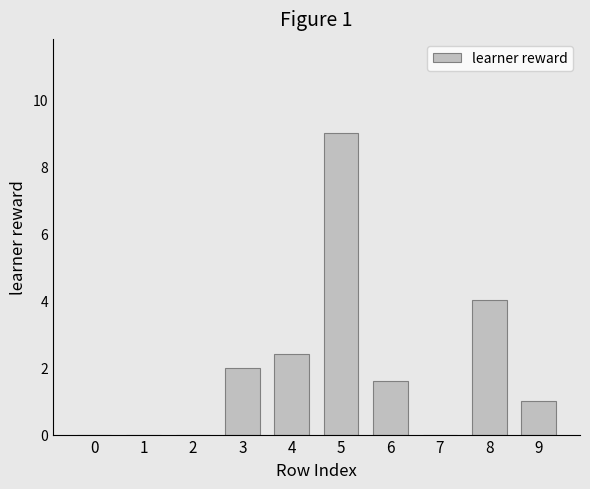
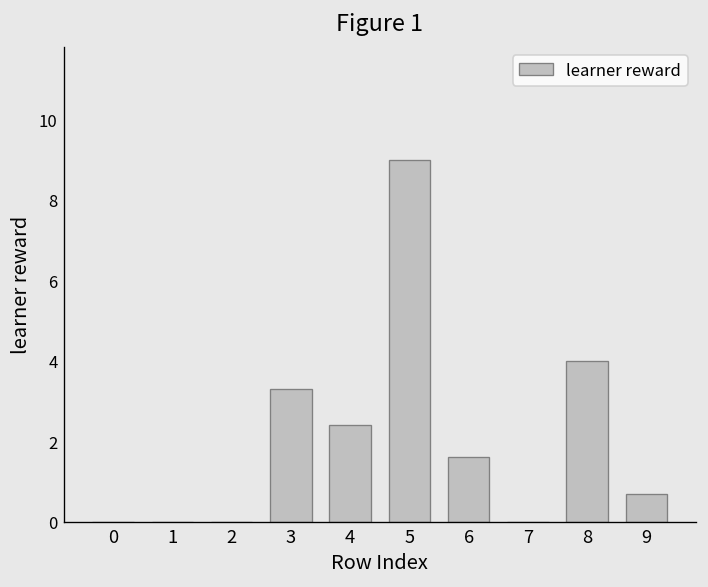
3: 2.0 -> 3.3
9: 1.0 -> 0.7
